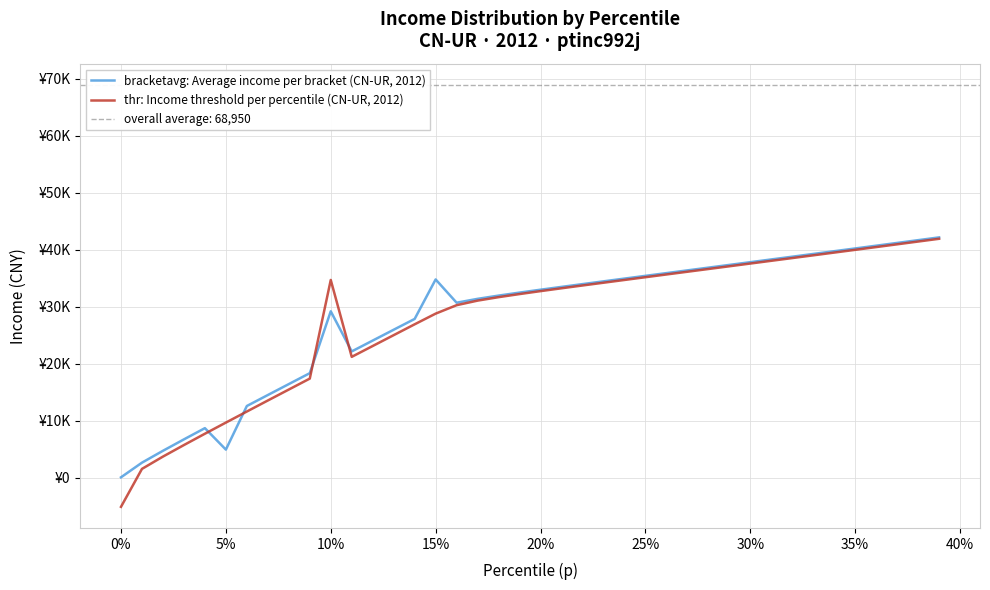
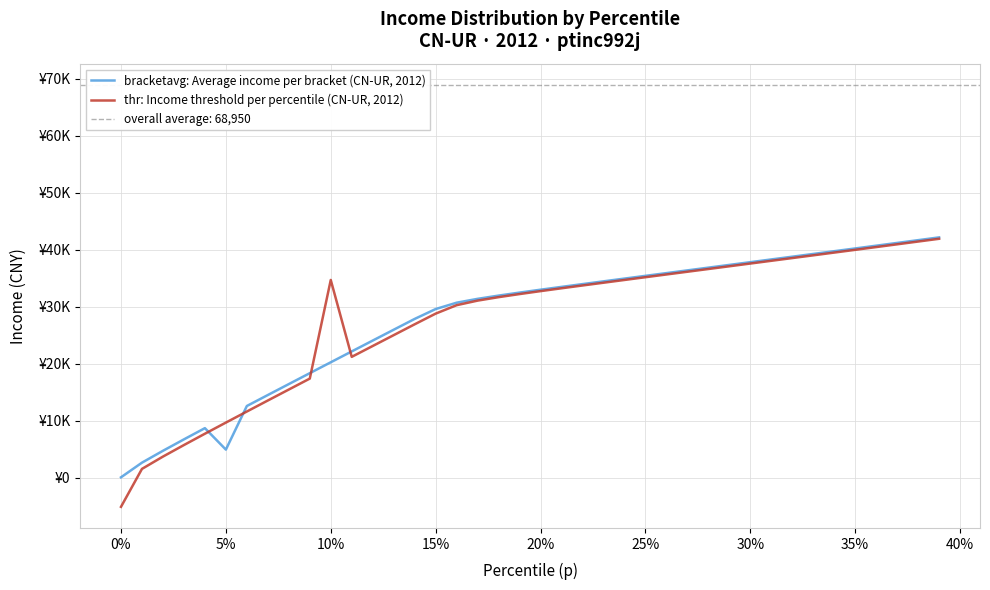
bracketavg: Average income per bracket (CN-UR, 2012), 10%: ¥29000 -> ¥20000
bracketavg: Average income per bracket (CN-UR, 2012), 15%: ¥35000 -> ¥30000
